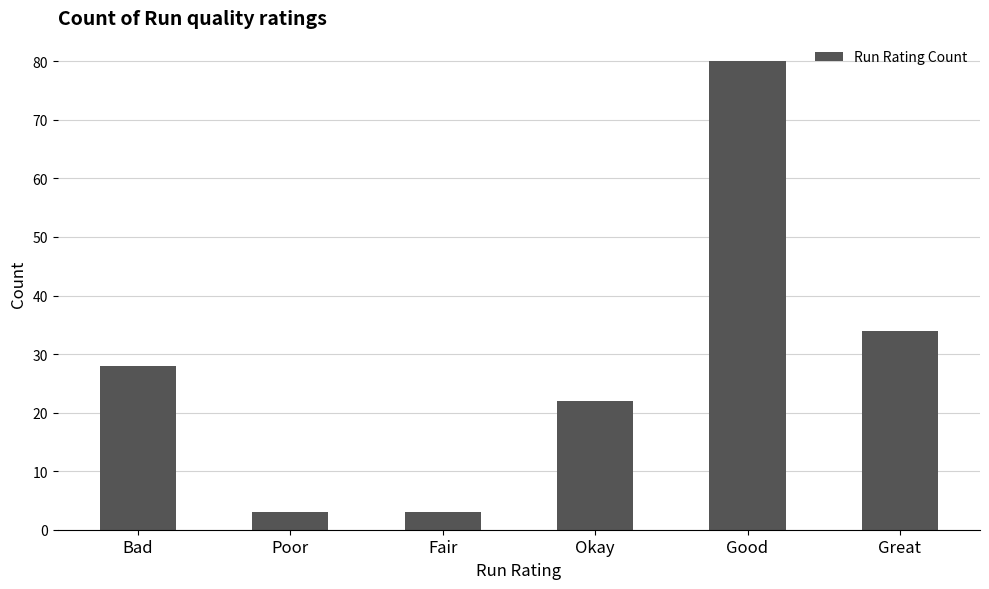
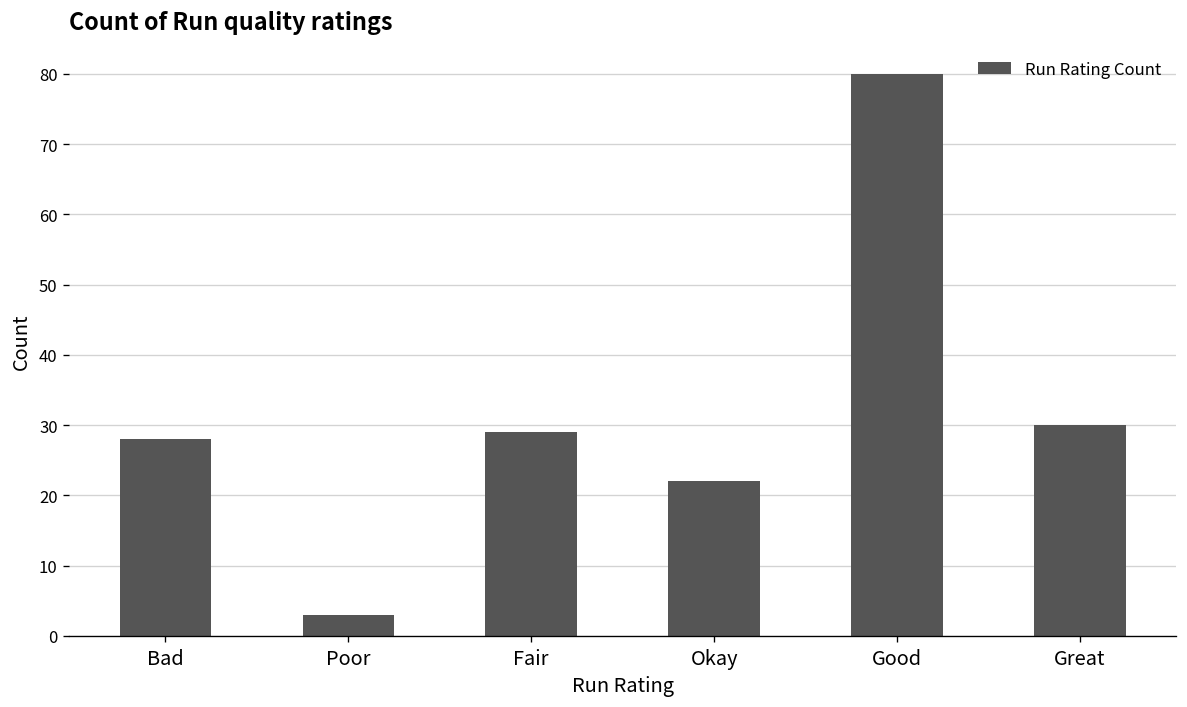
Fair: 3 -> 29
Great: 34 -> 30
